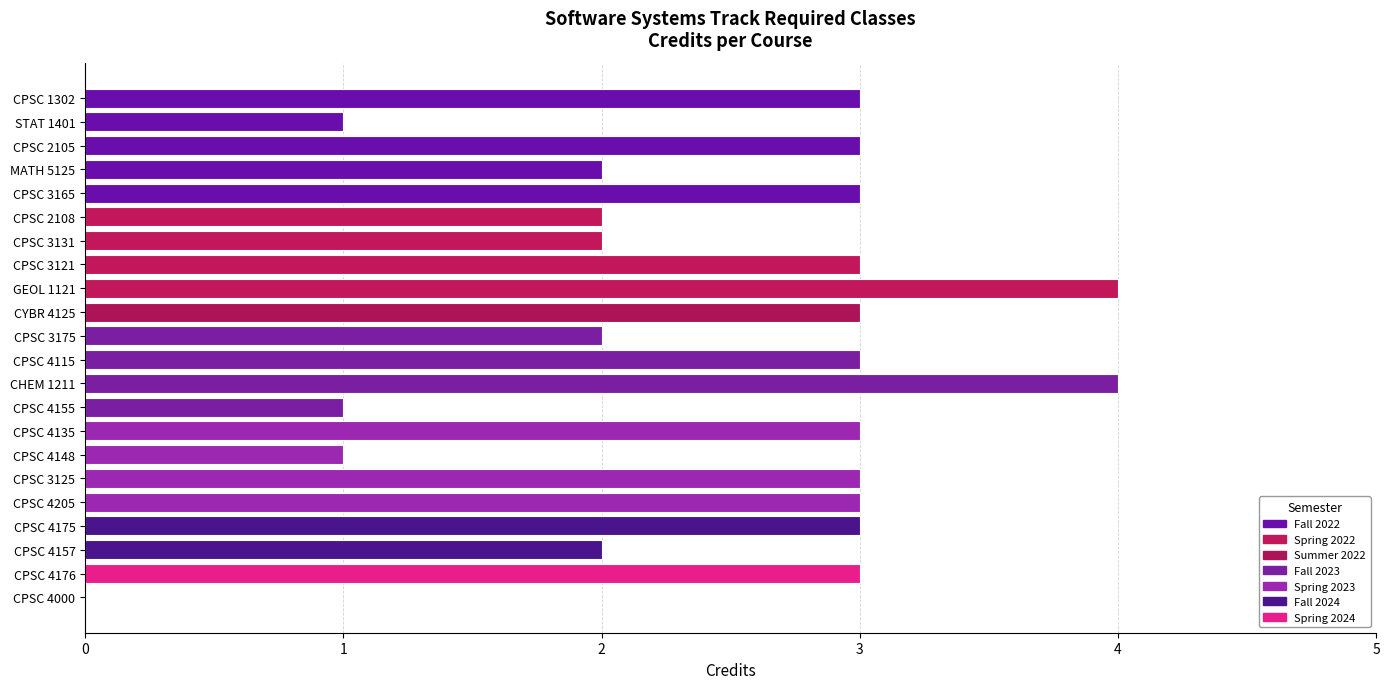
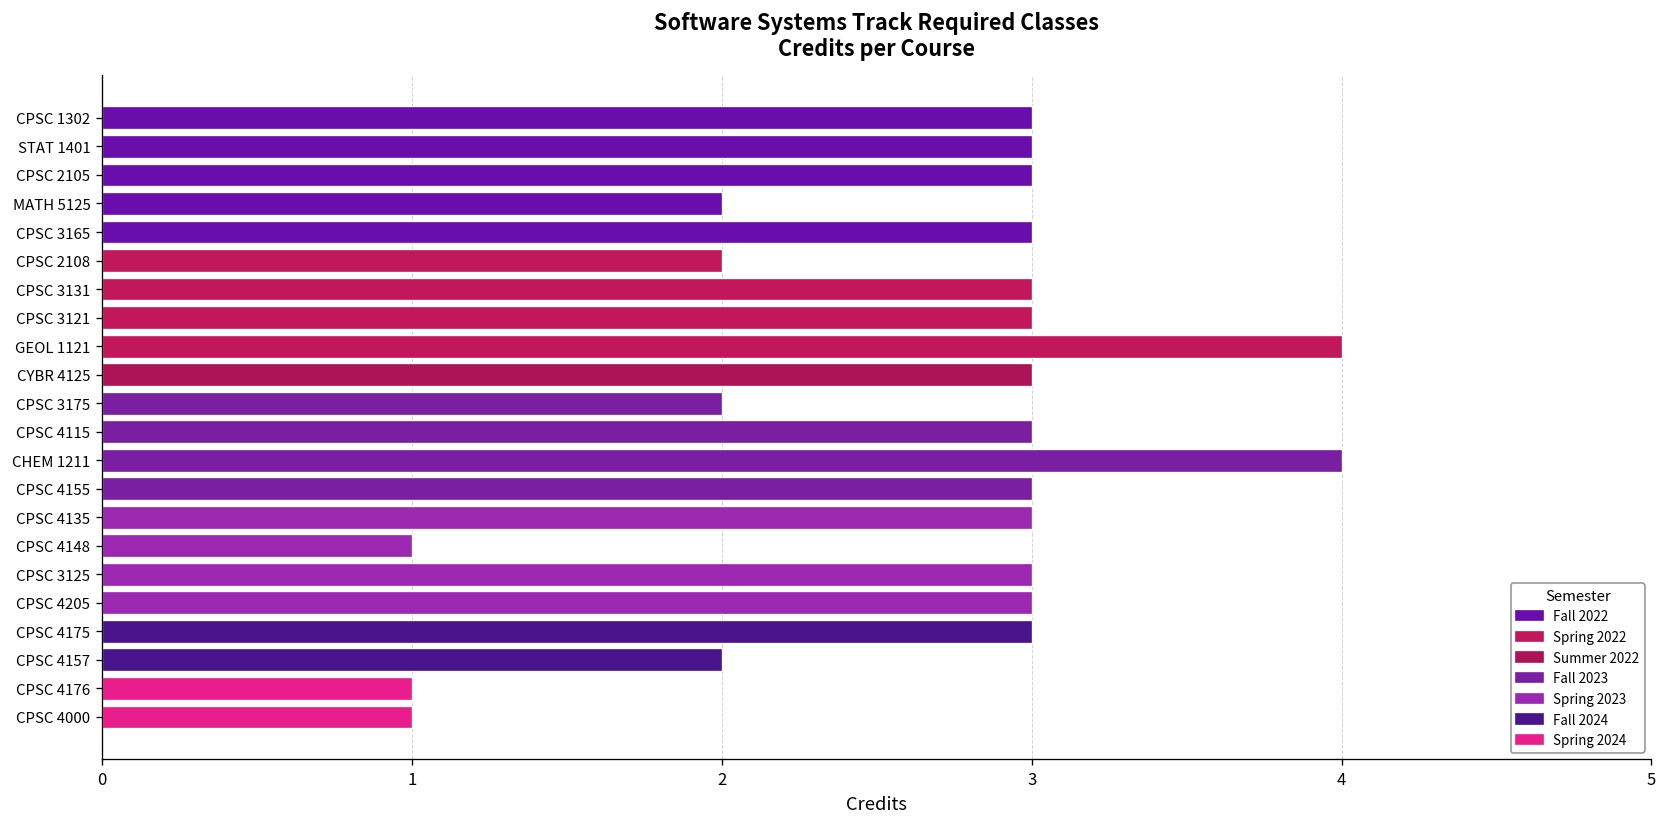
STAT 1401: 1 -> 3
CPSC 3131: 2 -> 3
CPSC 4155: 1 -> 3
CPSC 4176: 3 -> 1
CPSC 4000: 0 -> 1
